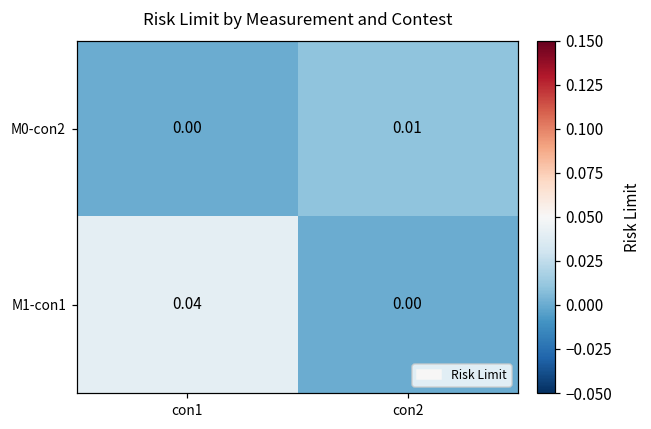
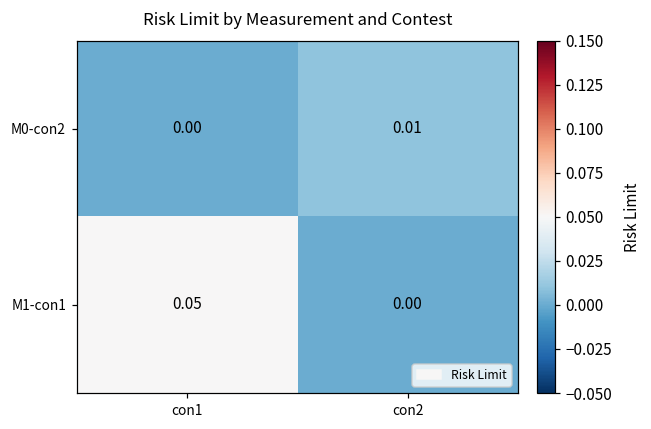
M1-con1, con1: 0.04 -> 0.05
